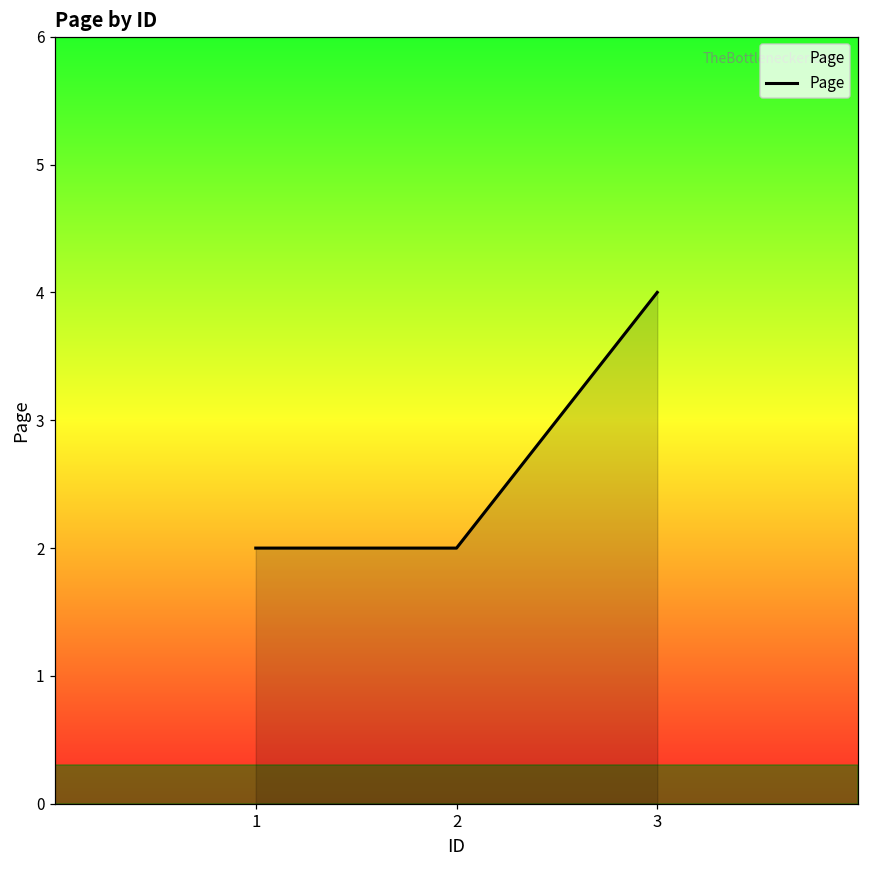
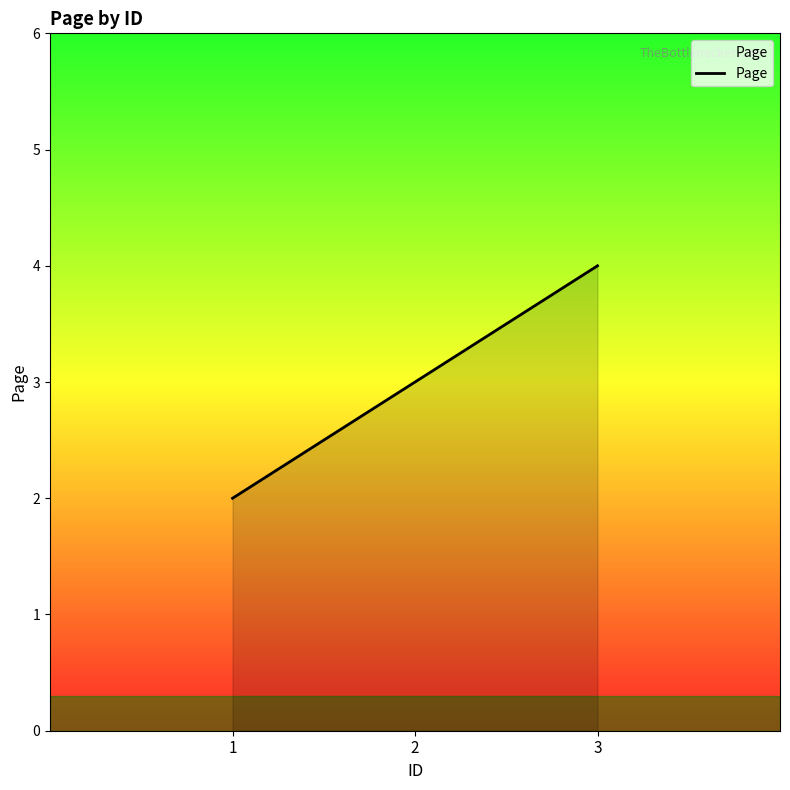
2: 2 -> 3
